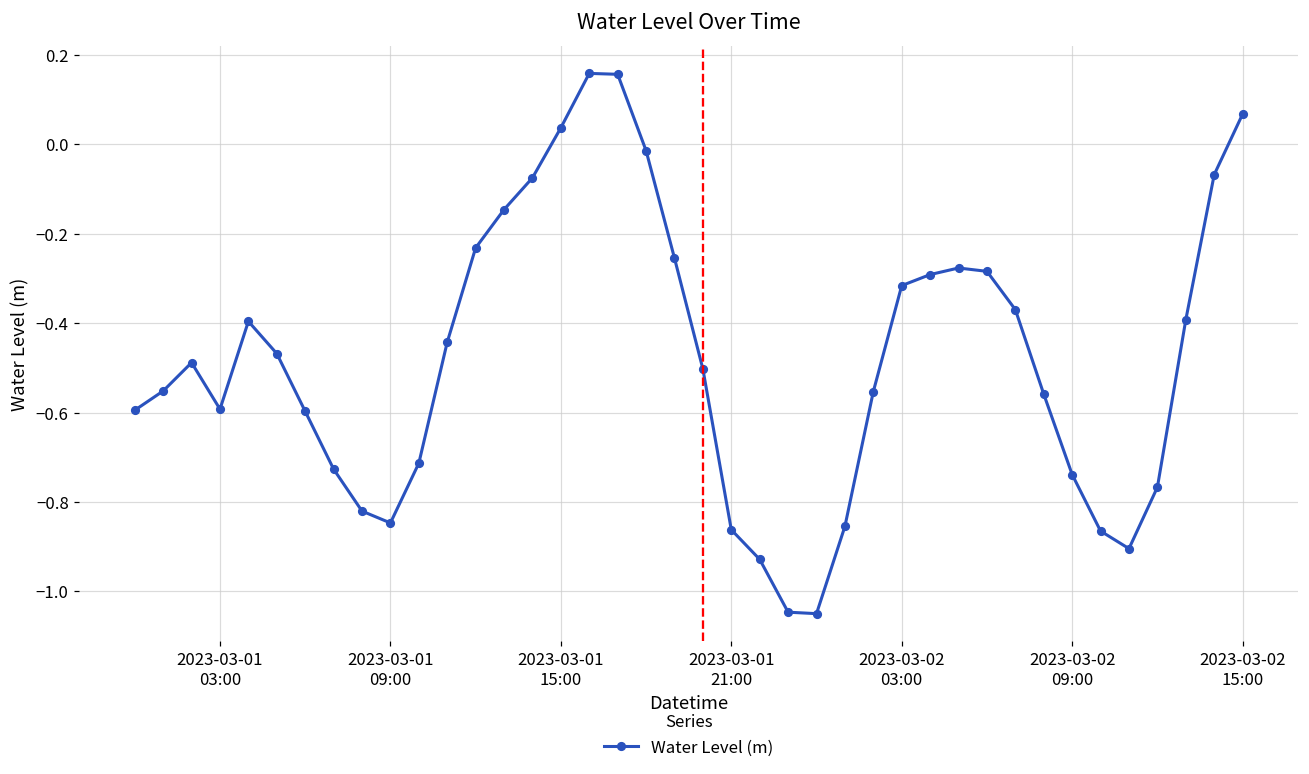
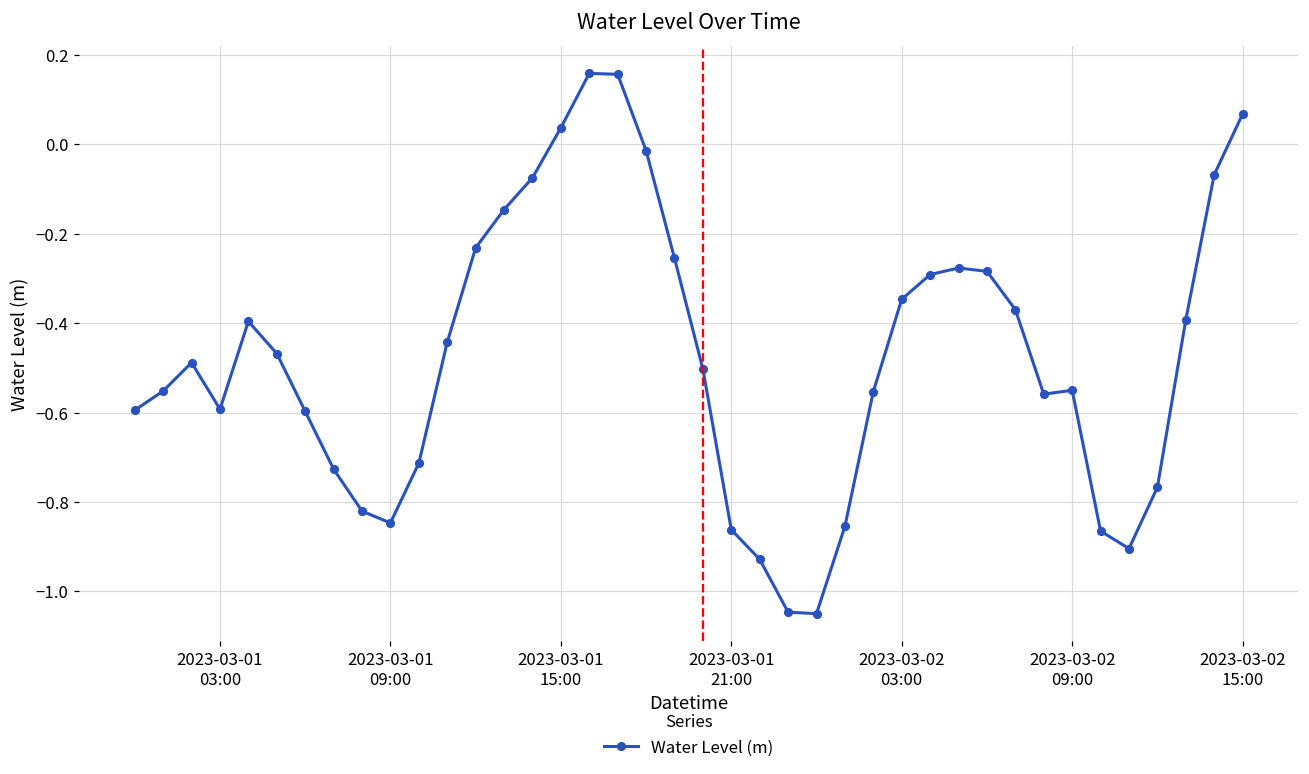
2023-03-02 03:00: -0.32 -> -0.35
2023-03-02 09:00: -0.74 -> -0.55
